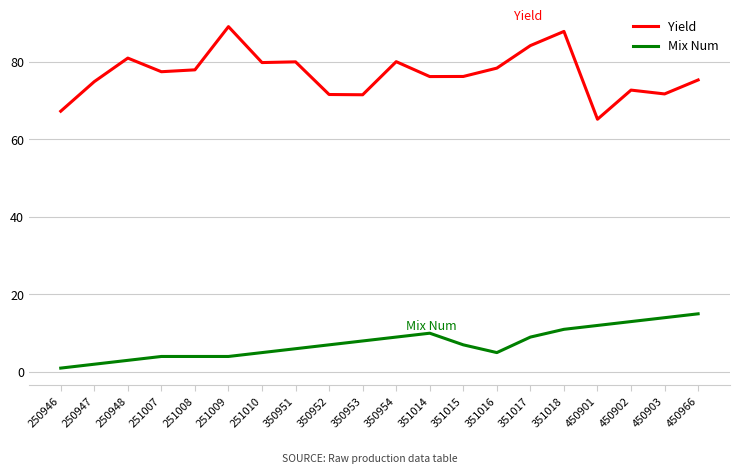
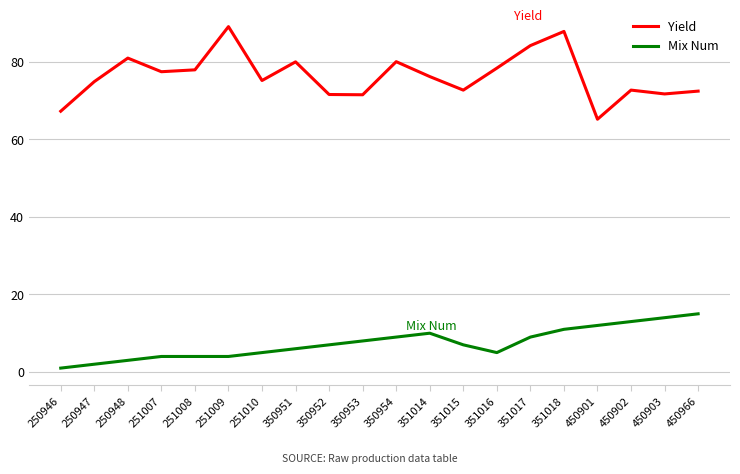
Yield, 251010: 80 -> 75
Yield, 351015: 76 -> 73
Yield, 450966: 75 -> 72
